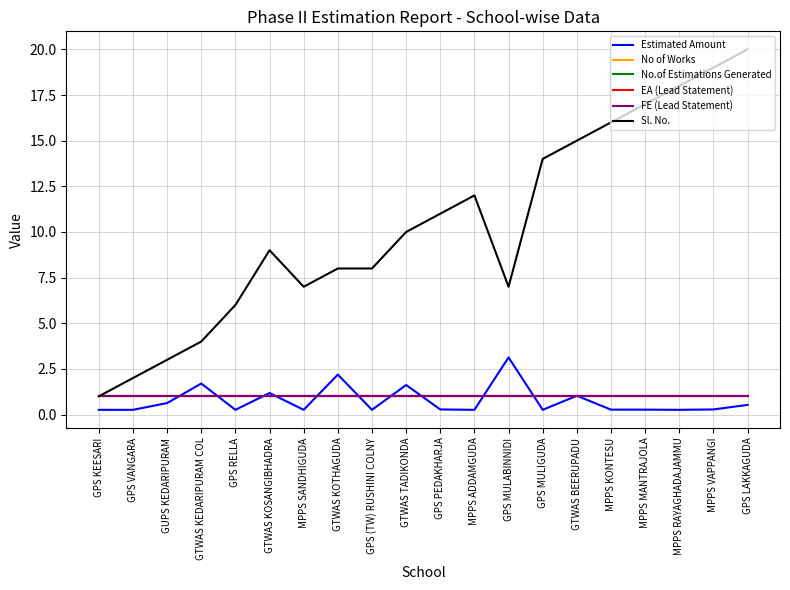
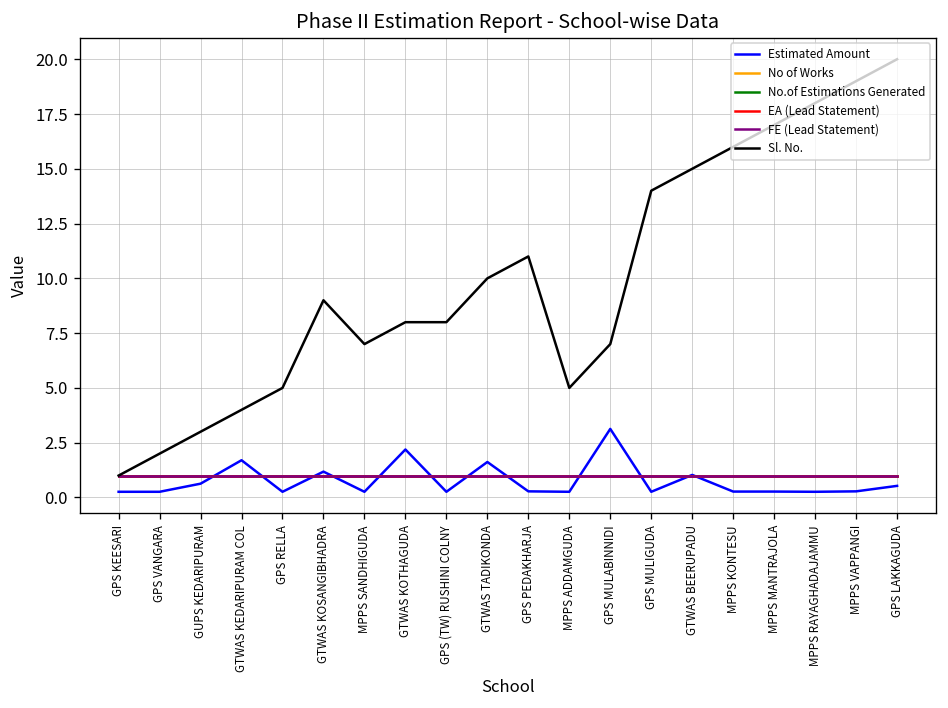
Sl. No., GPS RELLA: 6 -> 5
Sl. No., MPPS ADDAMGUDA: 12 -> 5
